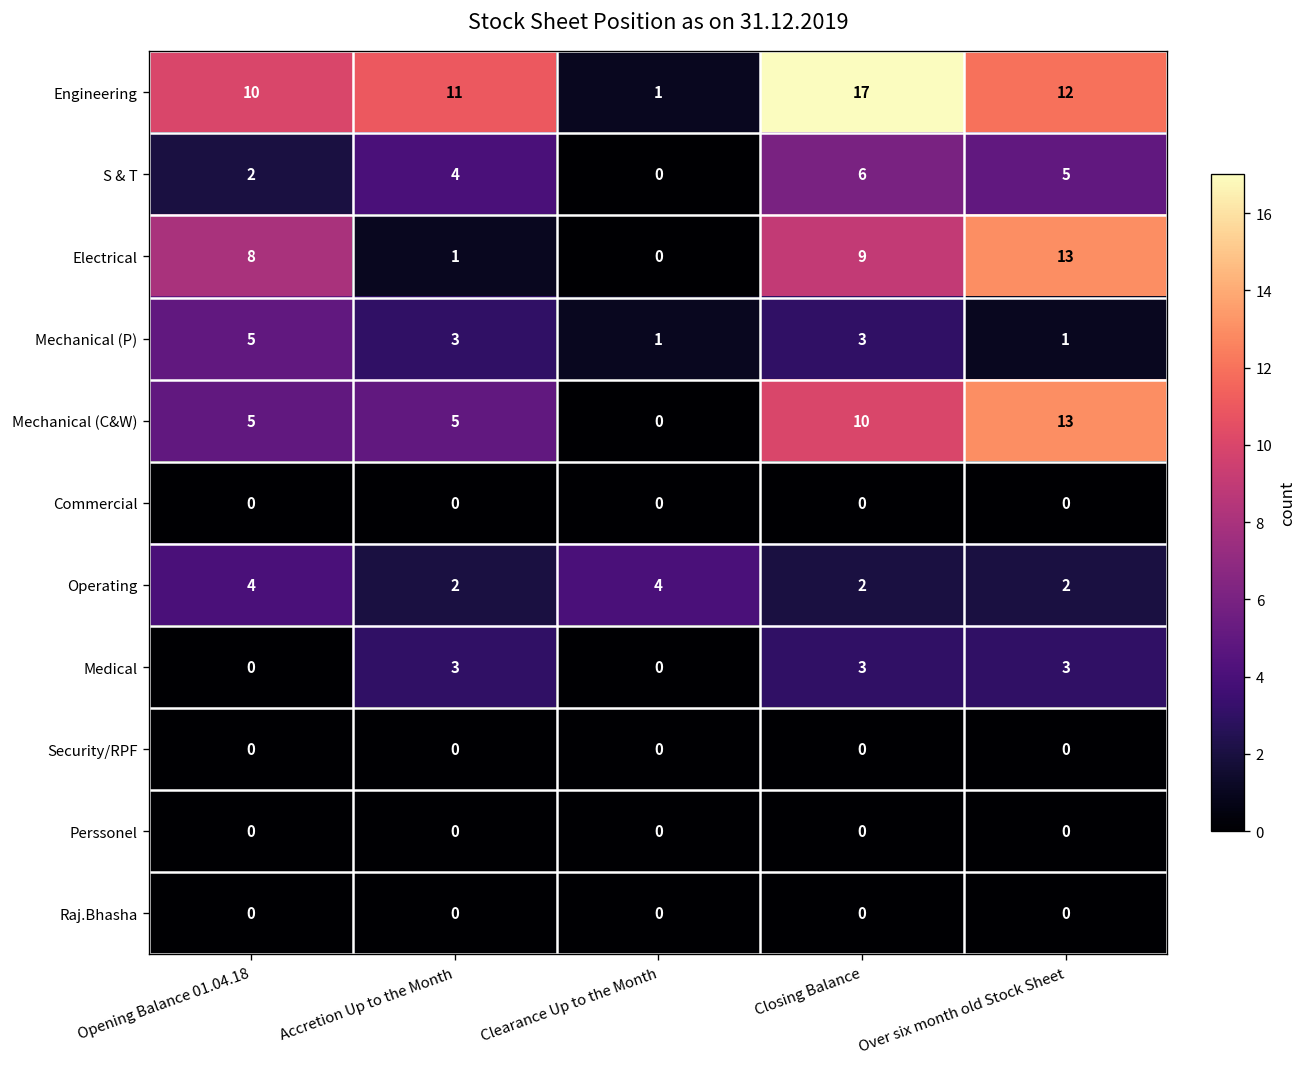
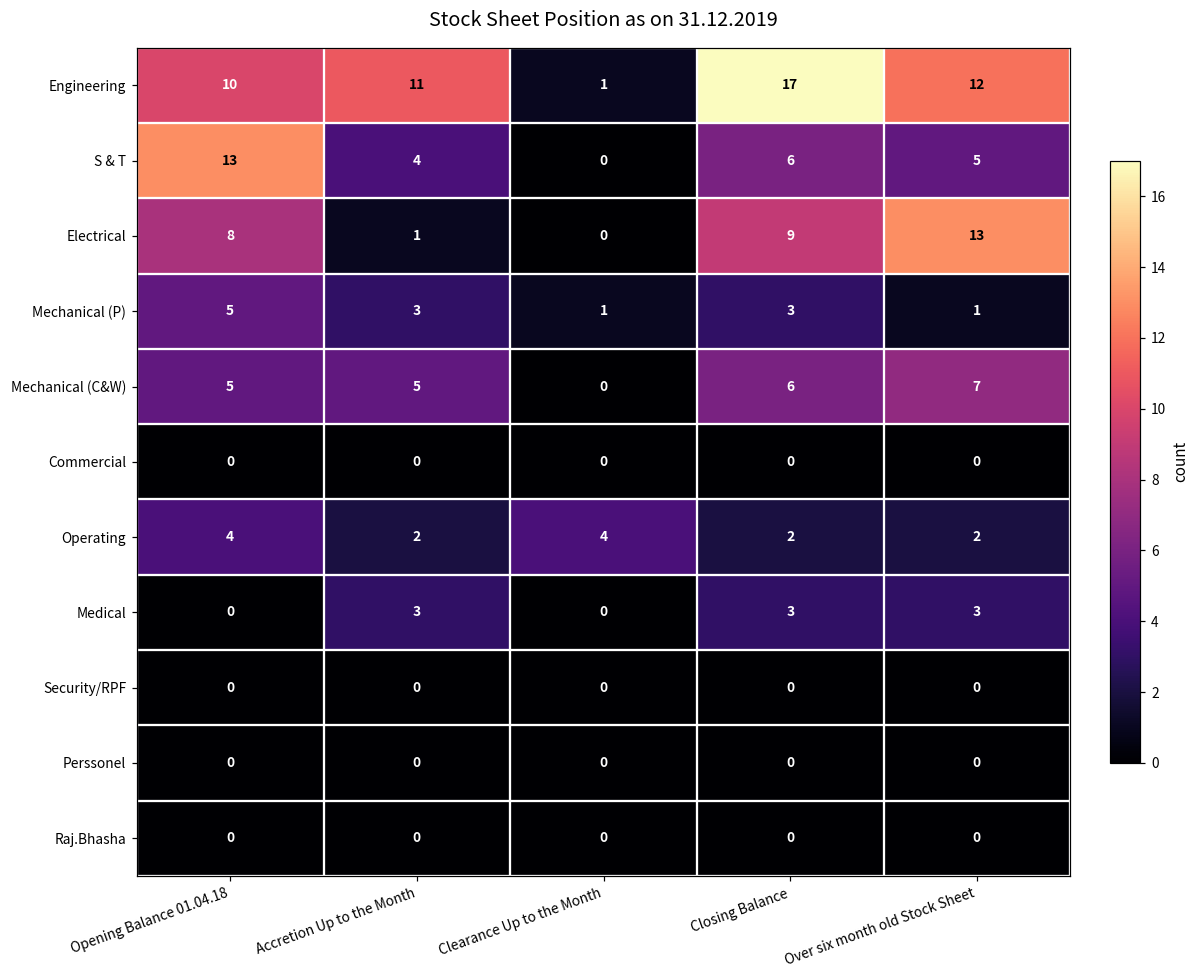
S & T, Opening Balance 01.04.18: 2 -> 13
Mechanical (C&W), Closing Balance: 10 -> 6
Mechanical (C&W), Over six month old Stock Sheet: 13 -> 7
